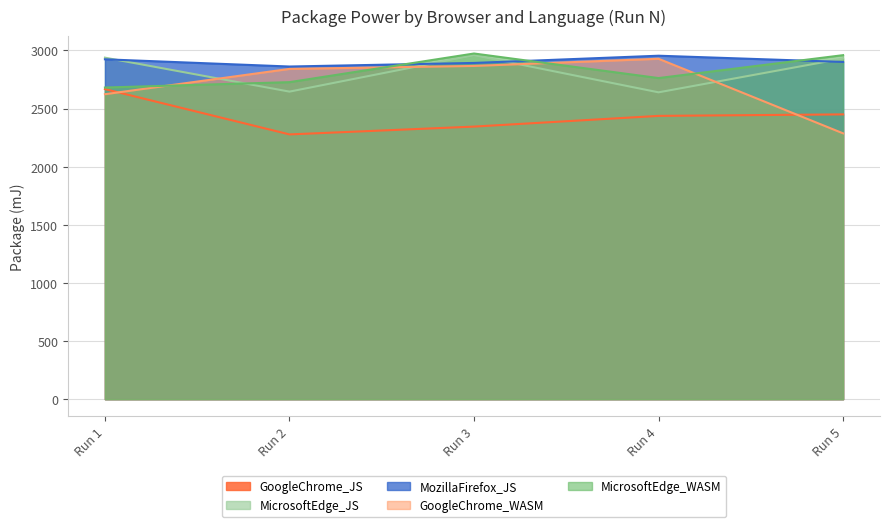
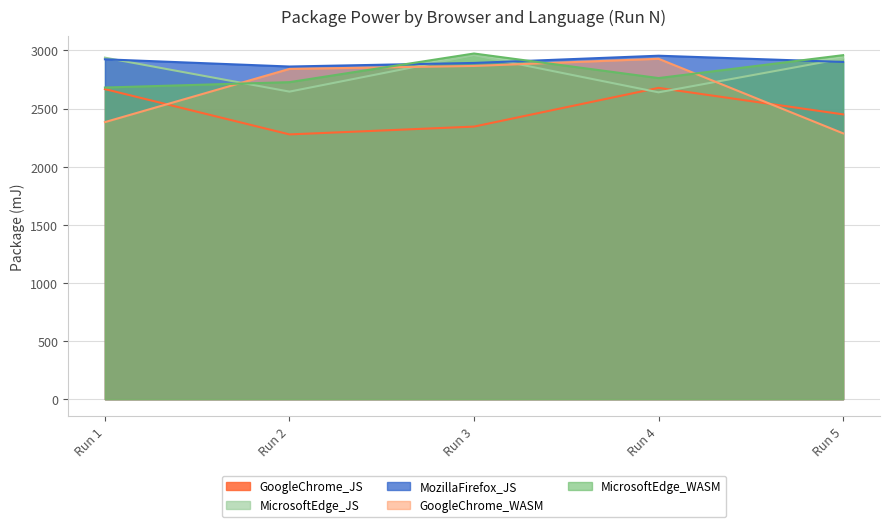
GoogleChrome_WASM, Run 1: 2620 -> 2380
GoogleChrome_JS, Run 4: 2440 -> 2680
